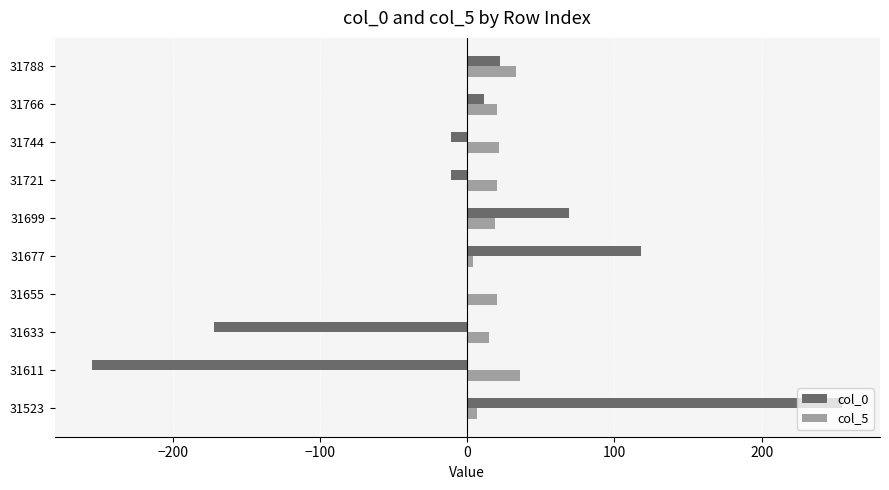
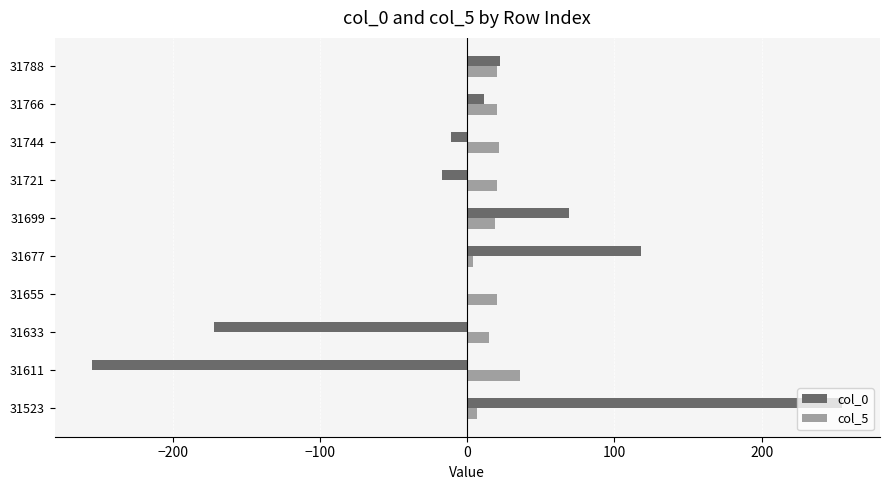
col_5, 31788: 33 -> 20
col_0, 31721: -11 -> -17
